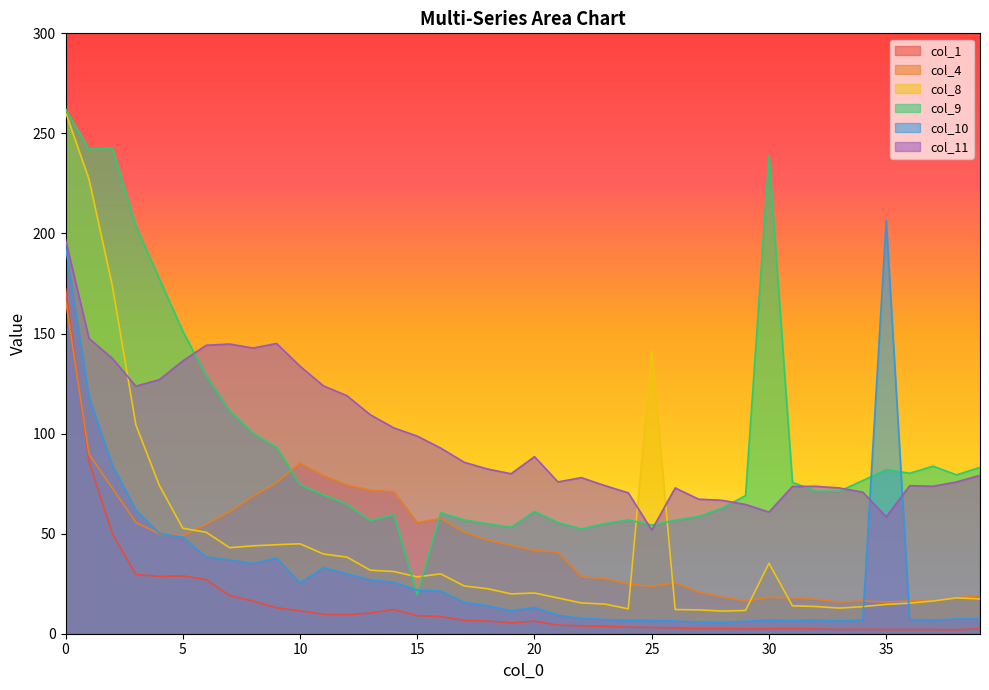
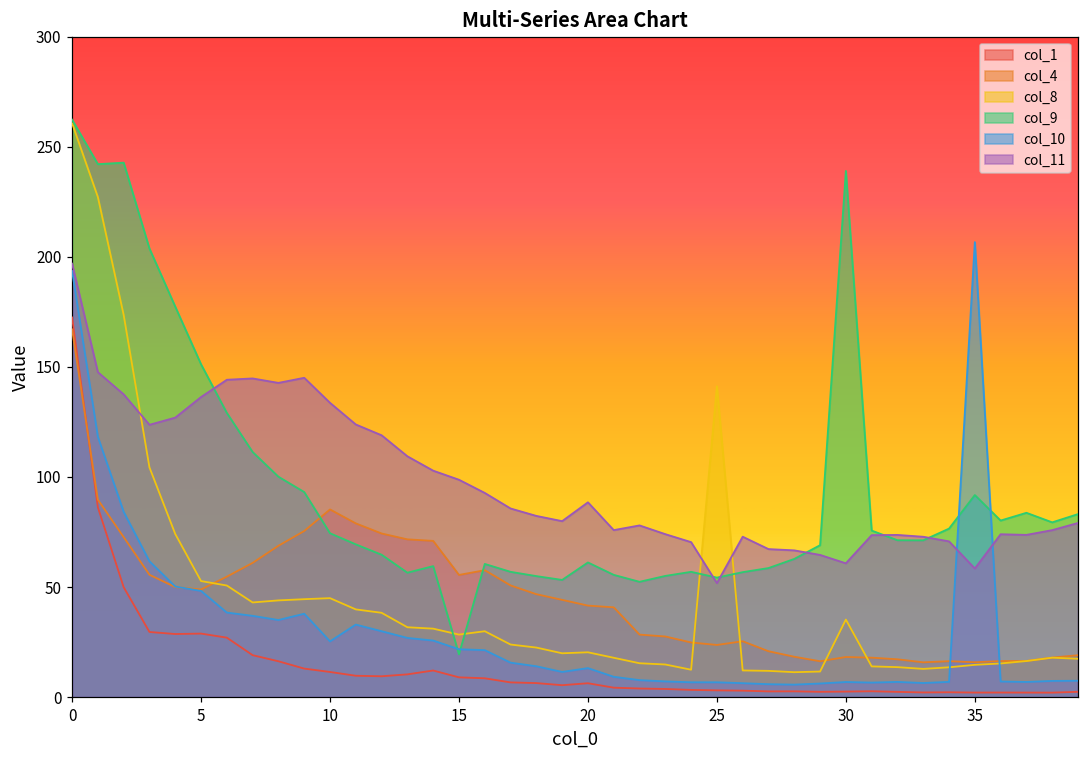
col_9, 35: 82 -> 92
